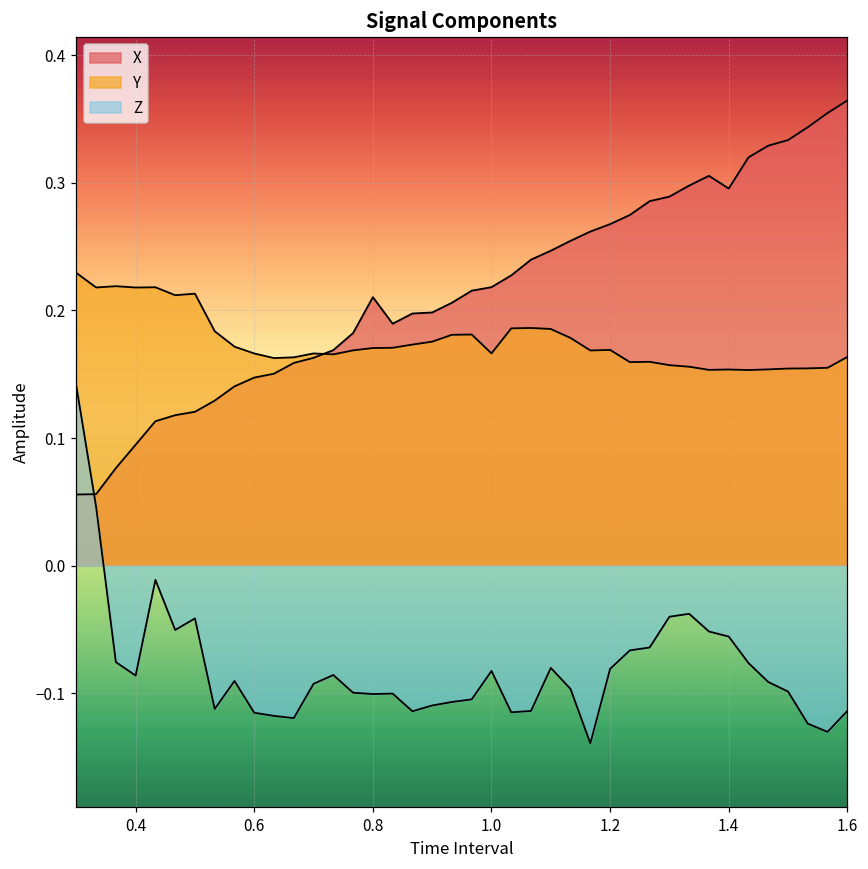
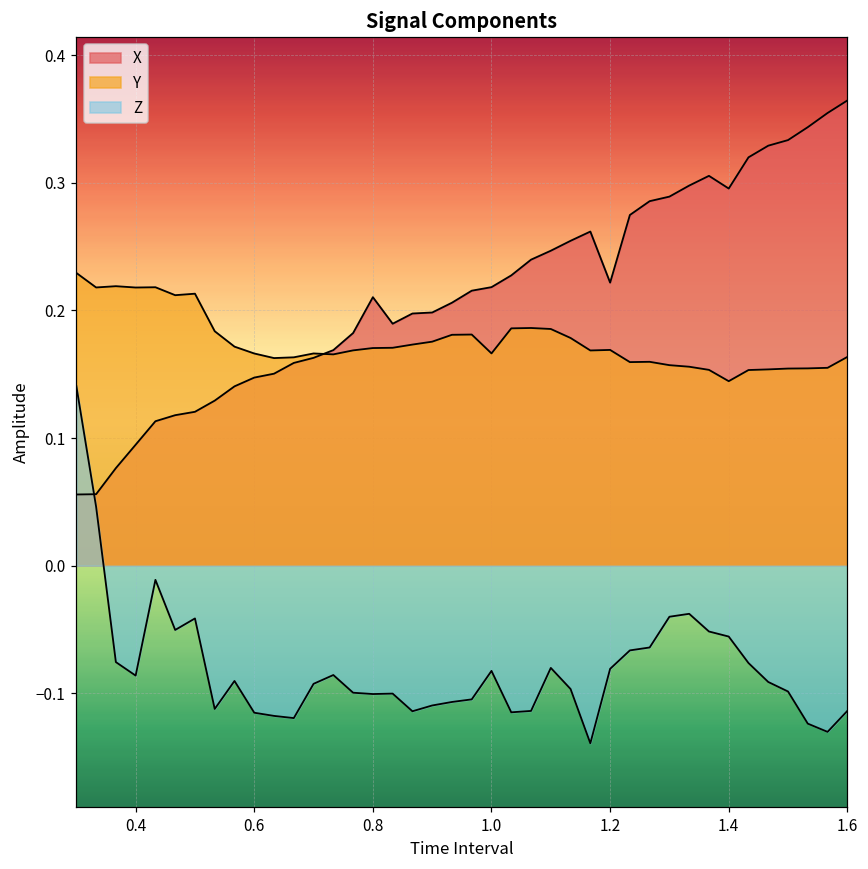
X, 1.2: 0.268 -> 0.222
Y, 1.4: 0.154 -> 0.145
